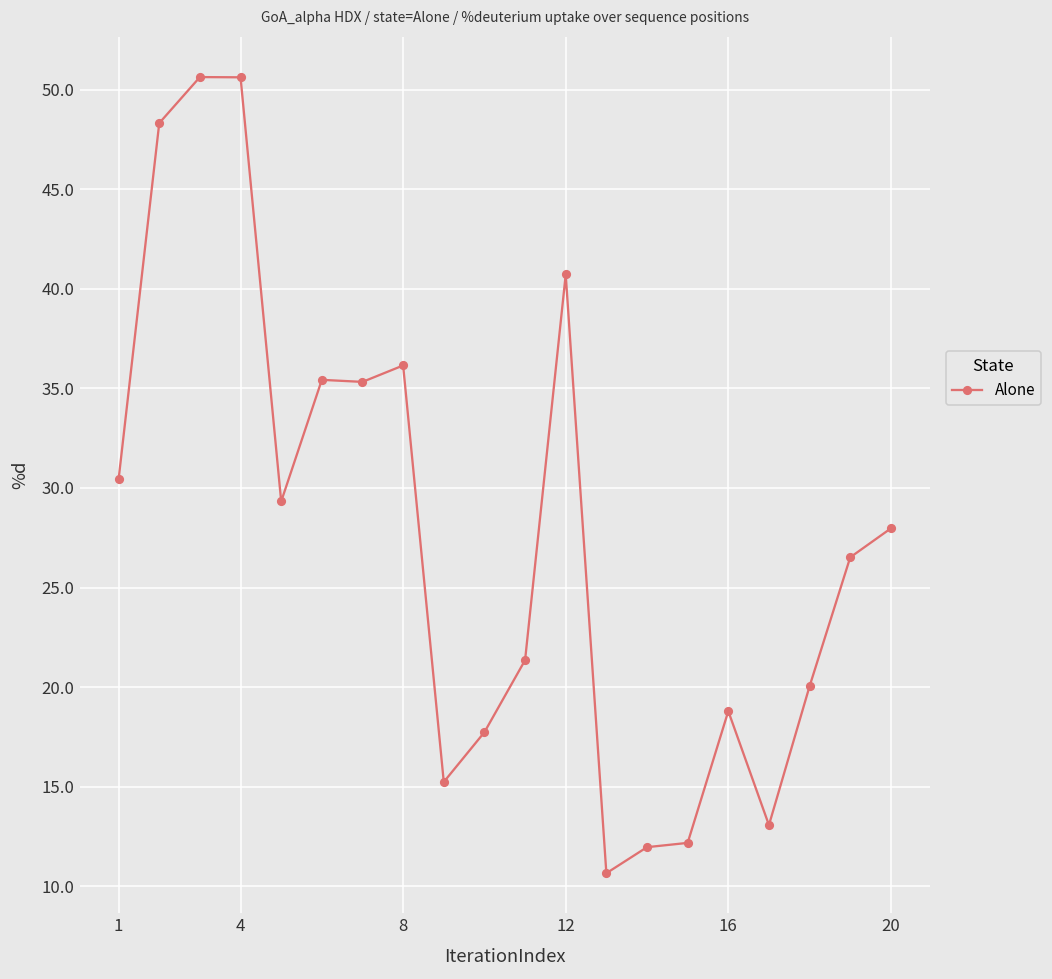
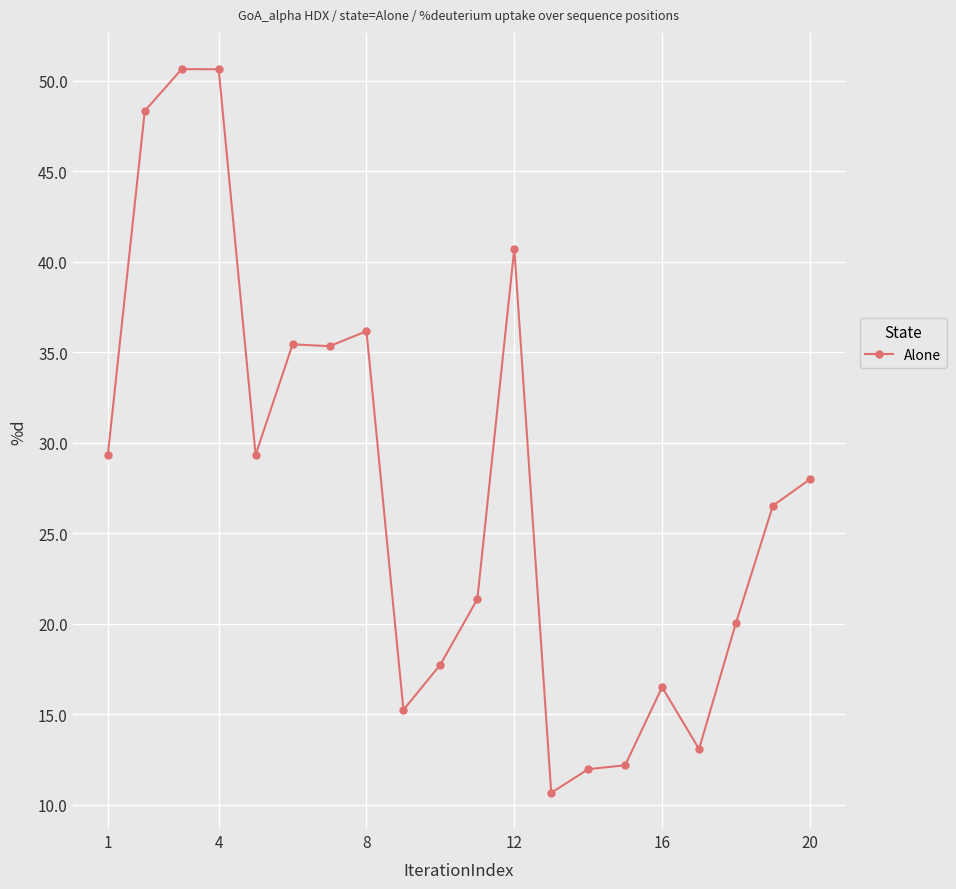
1: 30.4 -> 29.3
16: 18.8 -> 16.5
